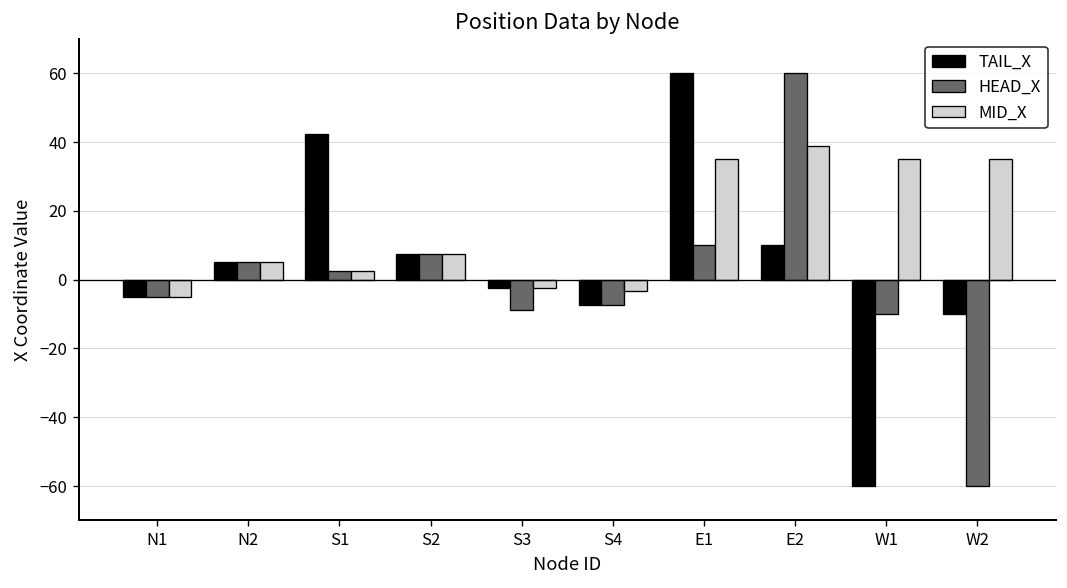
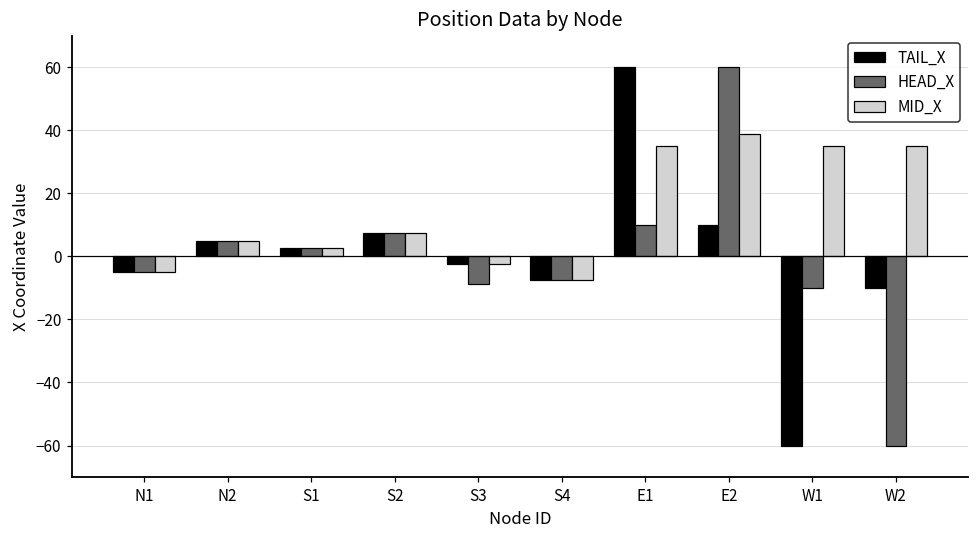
TAIL_X, S1: 42 -> 3
MID_X, S4: -3 -> -8
